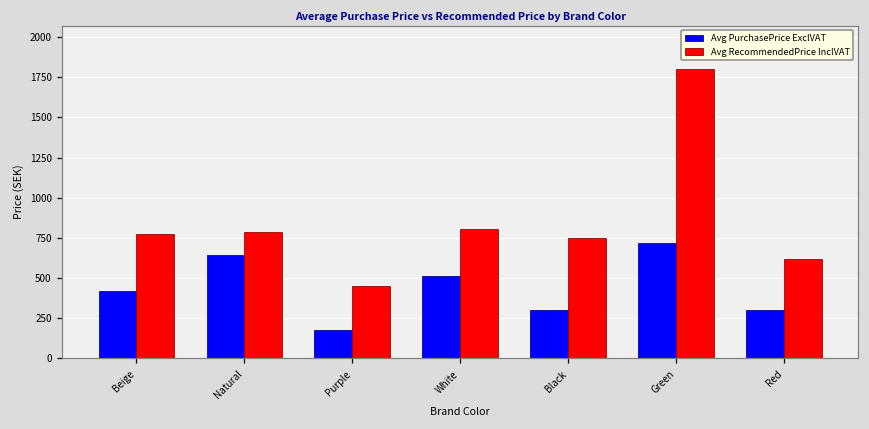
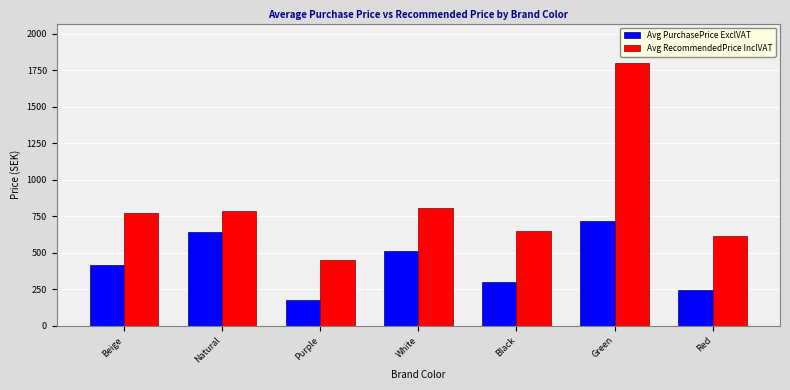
Avg RecommendedPrice InclVAT, Black: 750 -> 650
Avg PurchasePrice ExclVAT, Red: 300 -> 250
